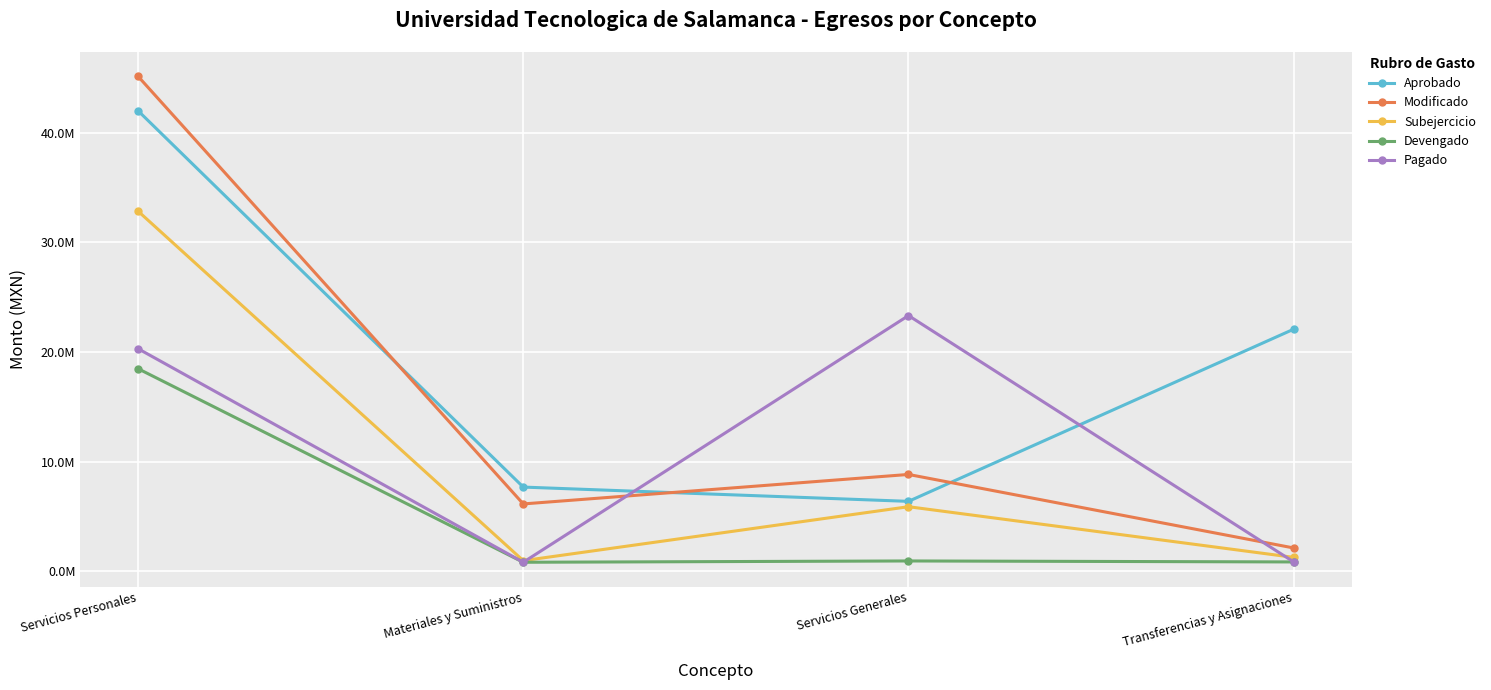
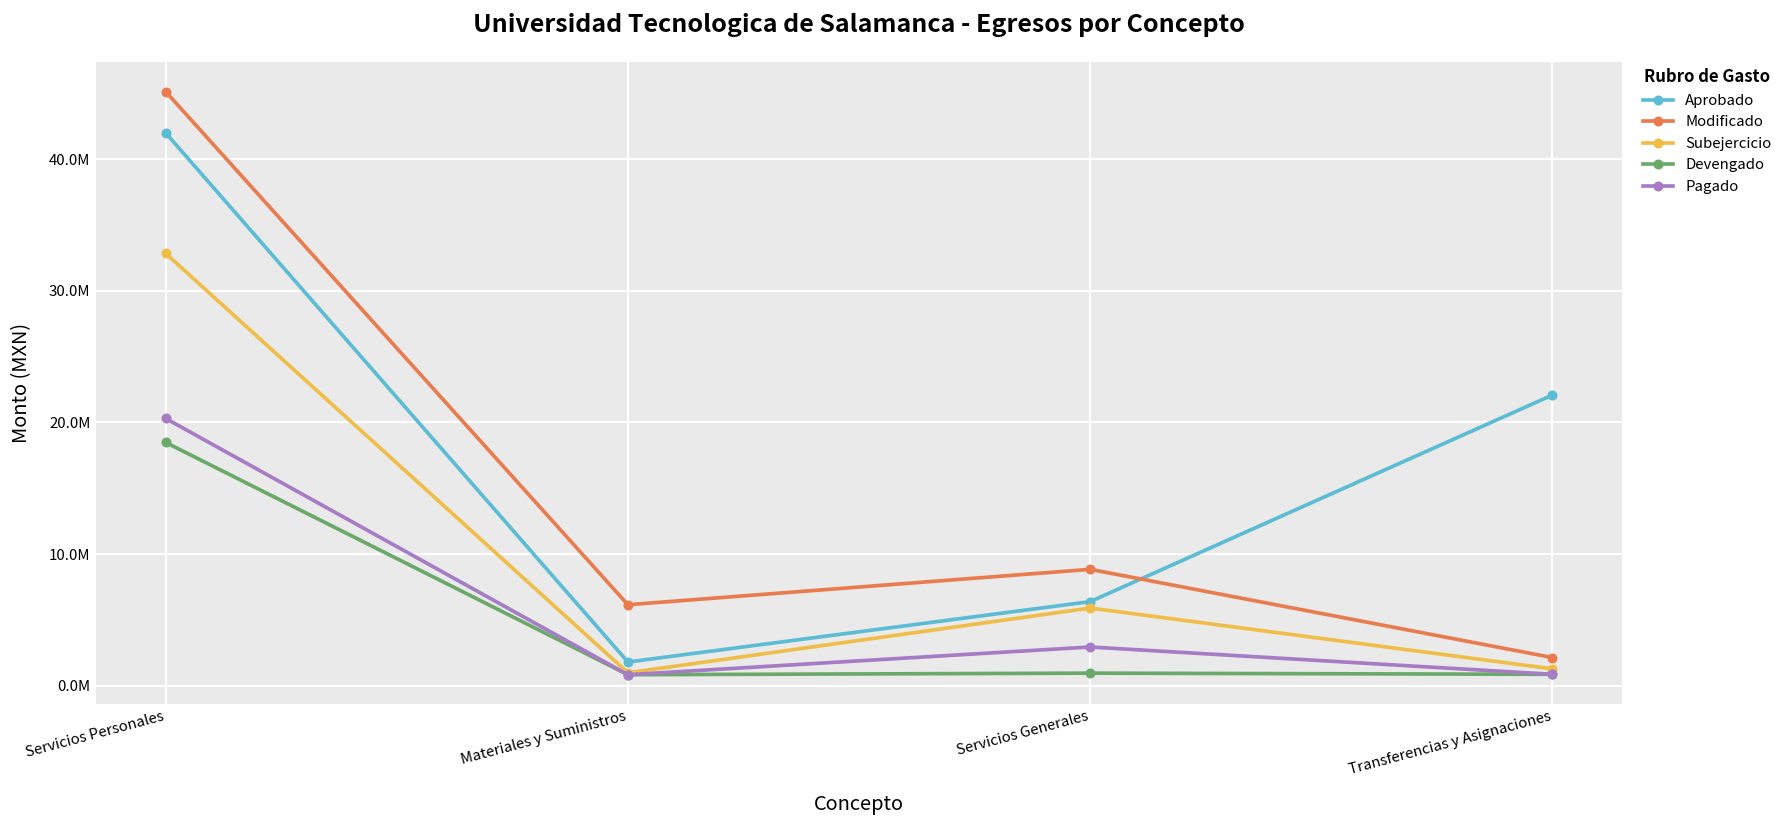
Aprobado, Materiales y Suministros: 7700000 -> 1800000
Pagado, Servicios Generales: 23300000 -> 2900000
